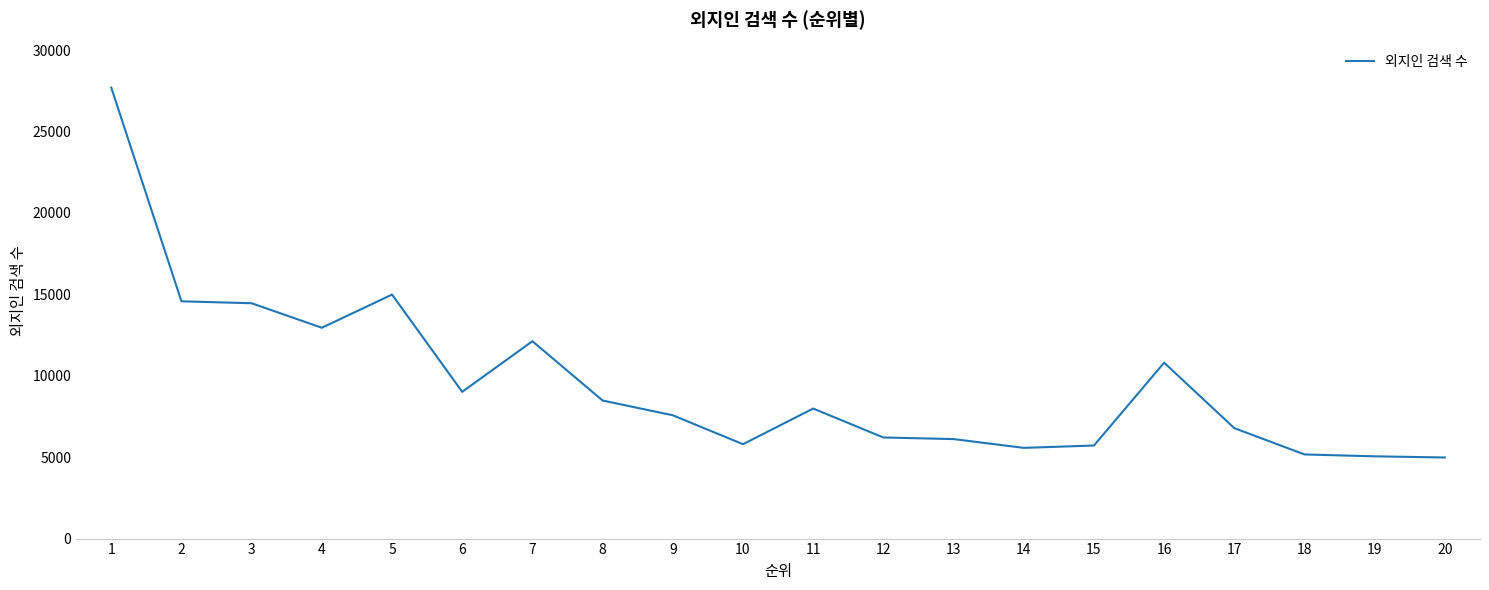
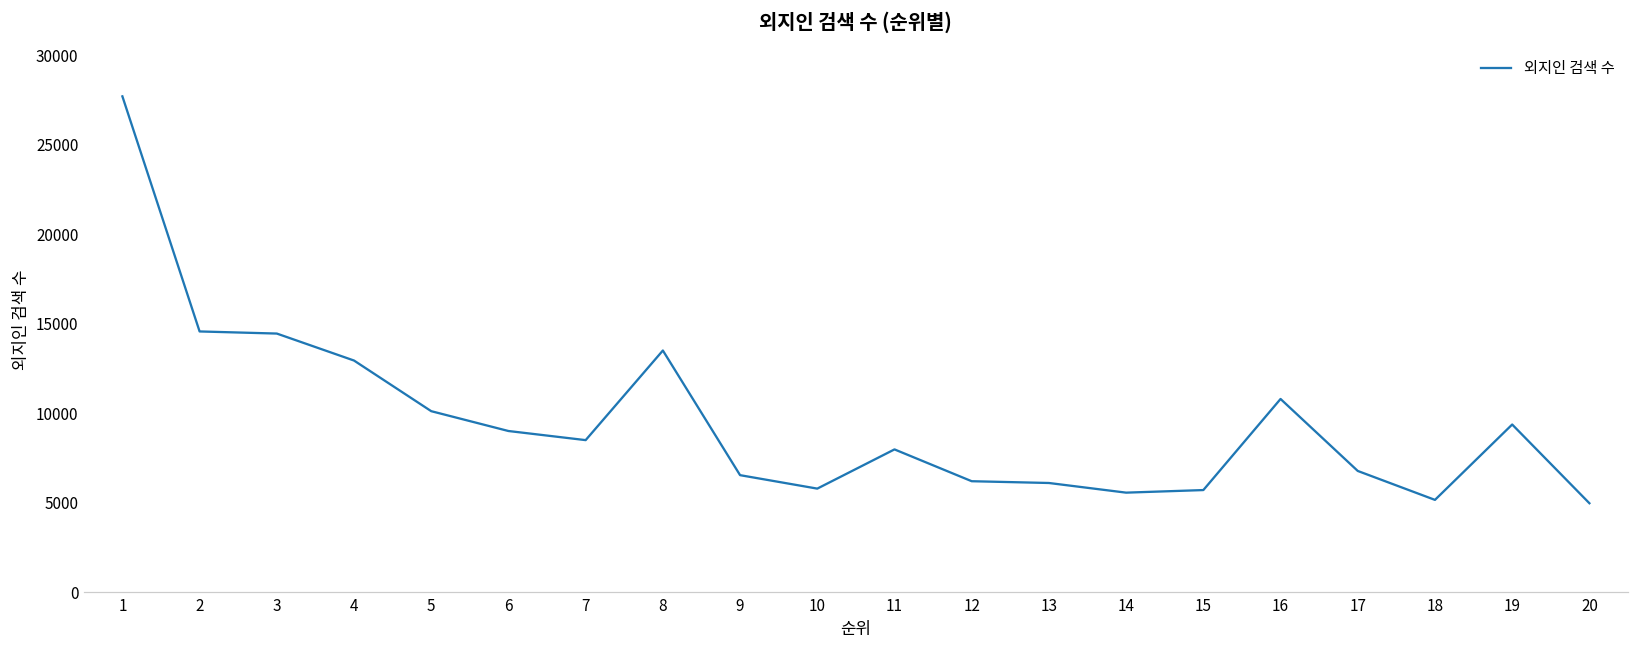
5: 15000 -> 10100
7: 12100 -> 8500
8: 8500 -> 13500
9: 7600 -> 6500
19: 5100 -> 9400
